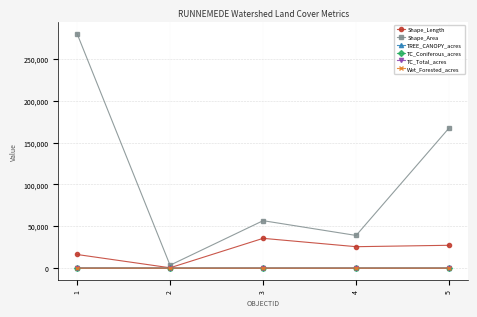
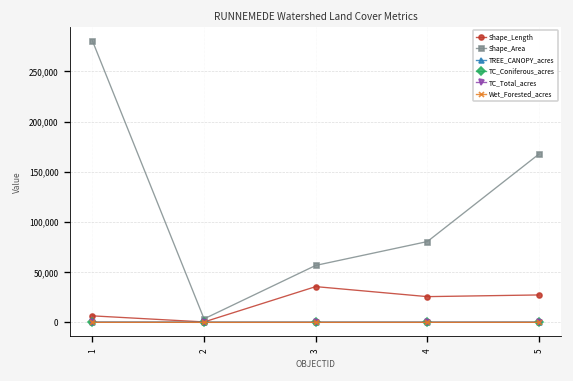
Shape_Length, 1: 20,000 -> 10,000
Shape_Area, 4: 40,000 -> 80,000
